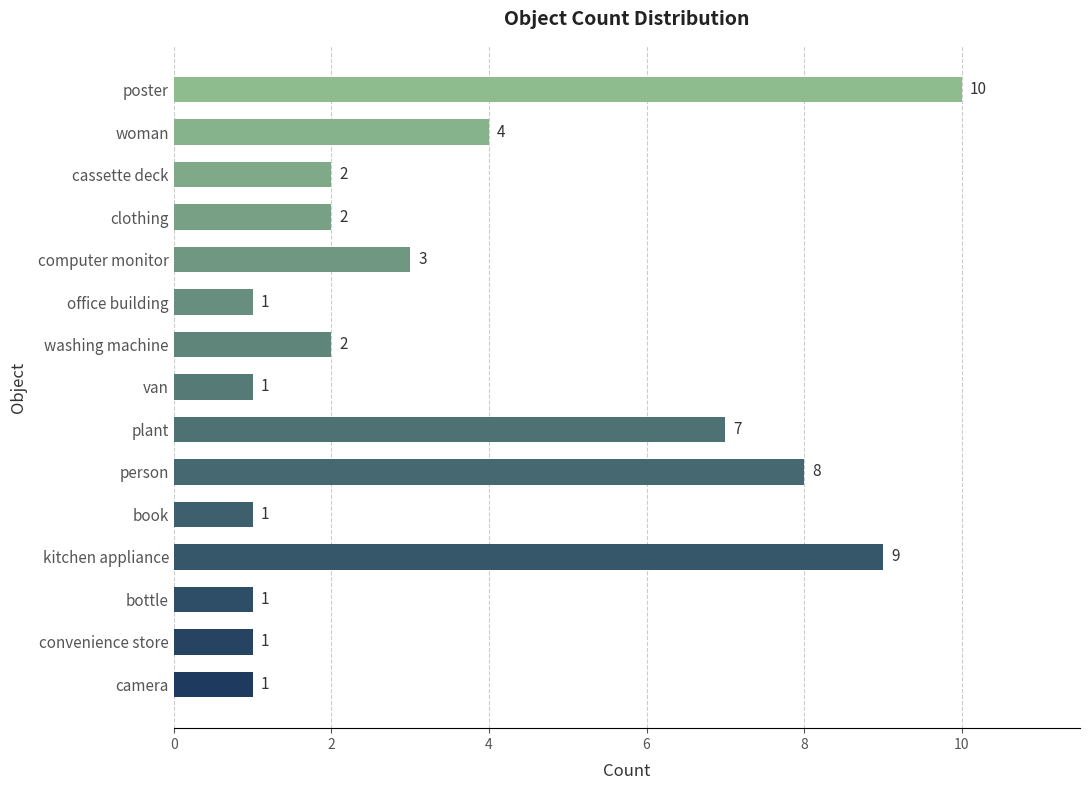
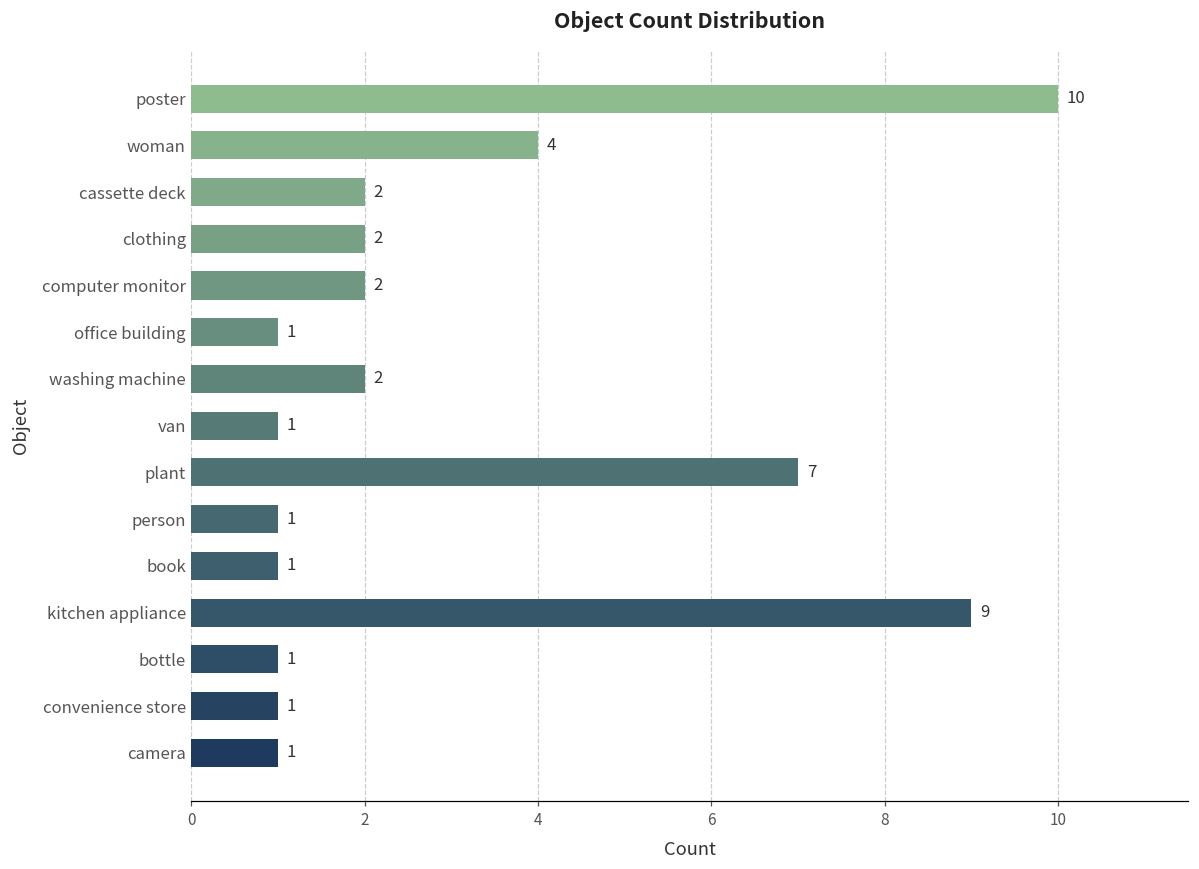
computer monitor: 3 -> 2
person: 8 -> 1
